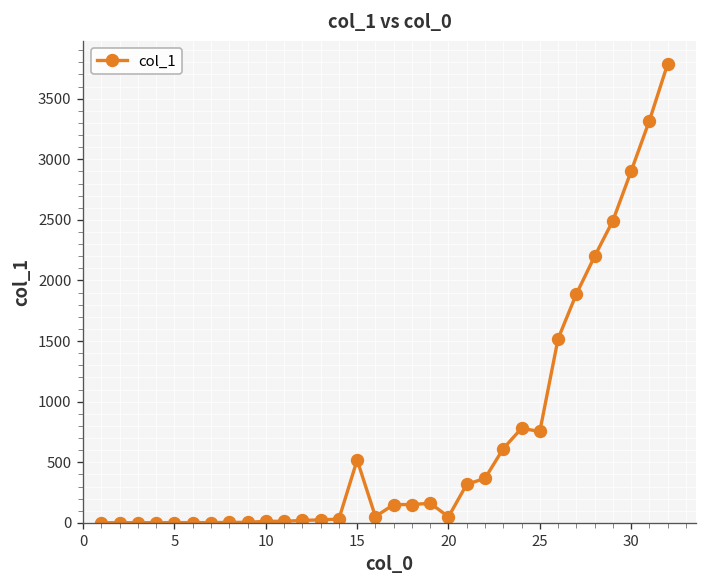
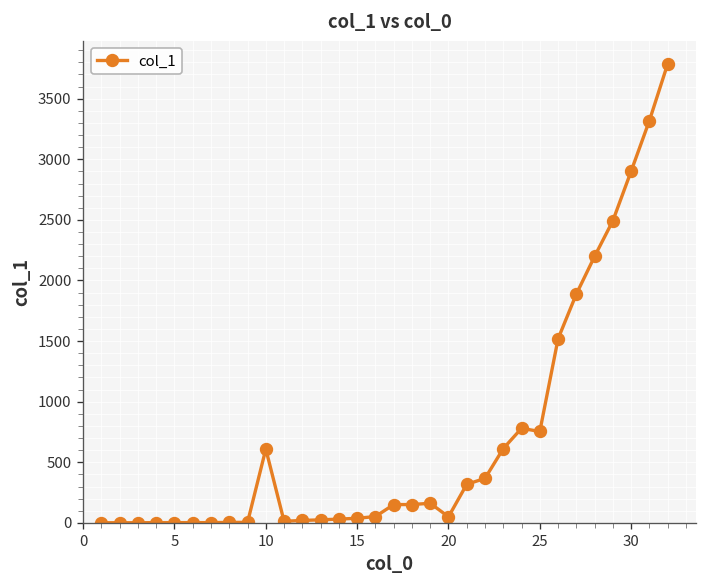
10: 10 -> 610
15: 520 -> 40
